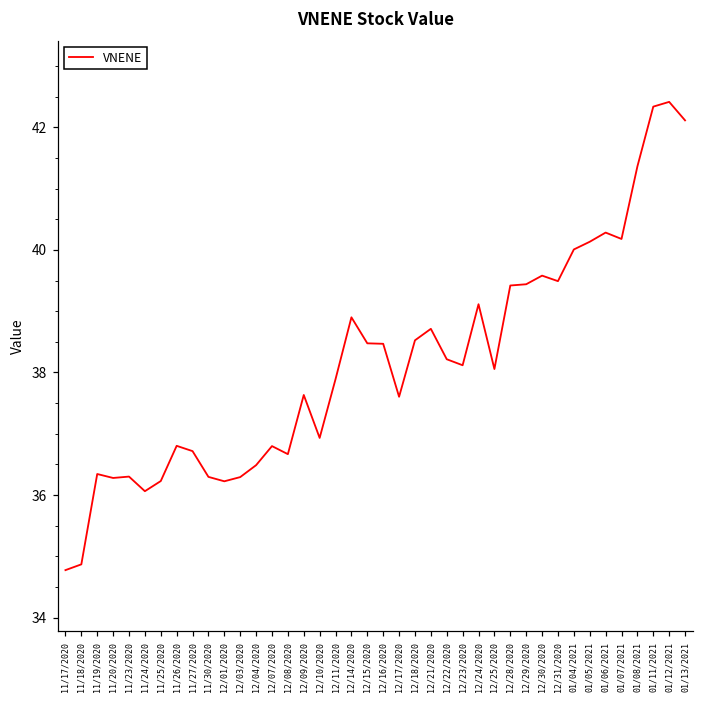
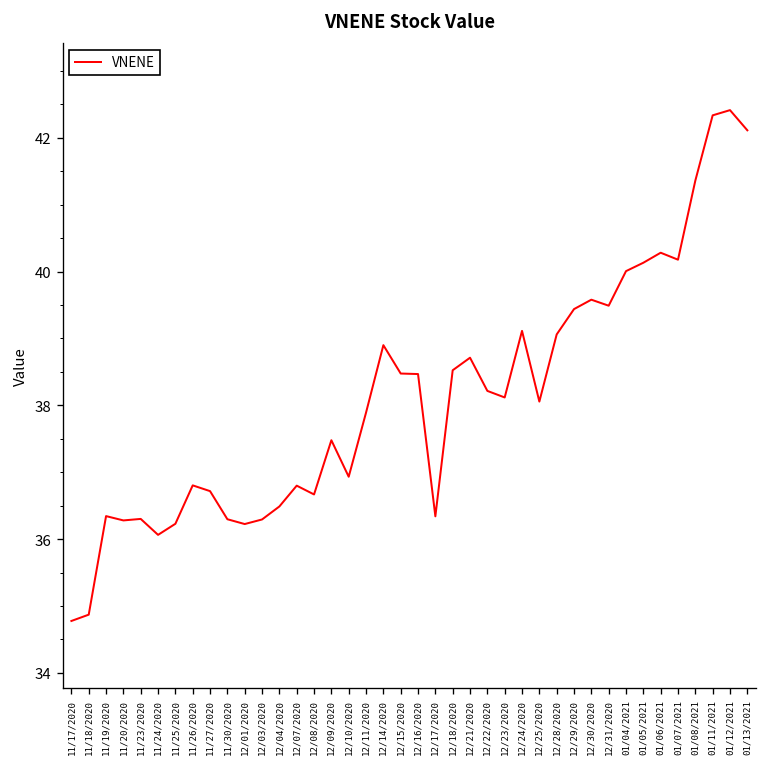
12/09/2020: 37.6 -> 37.5
12/17/2020: 37.6 -> 36.3
12/28/2020: 39.4 -> 39.1
